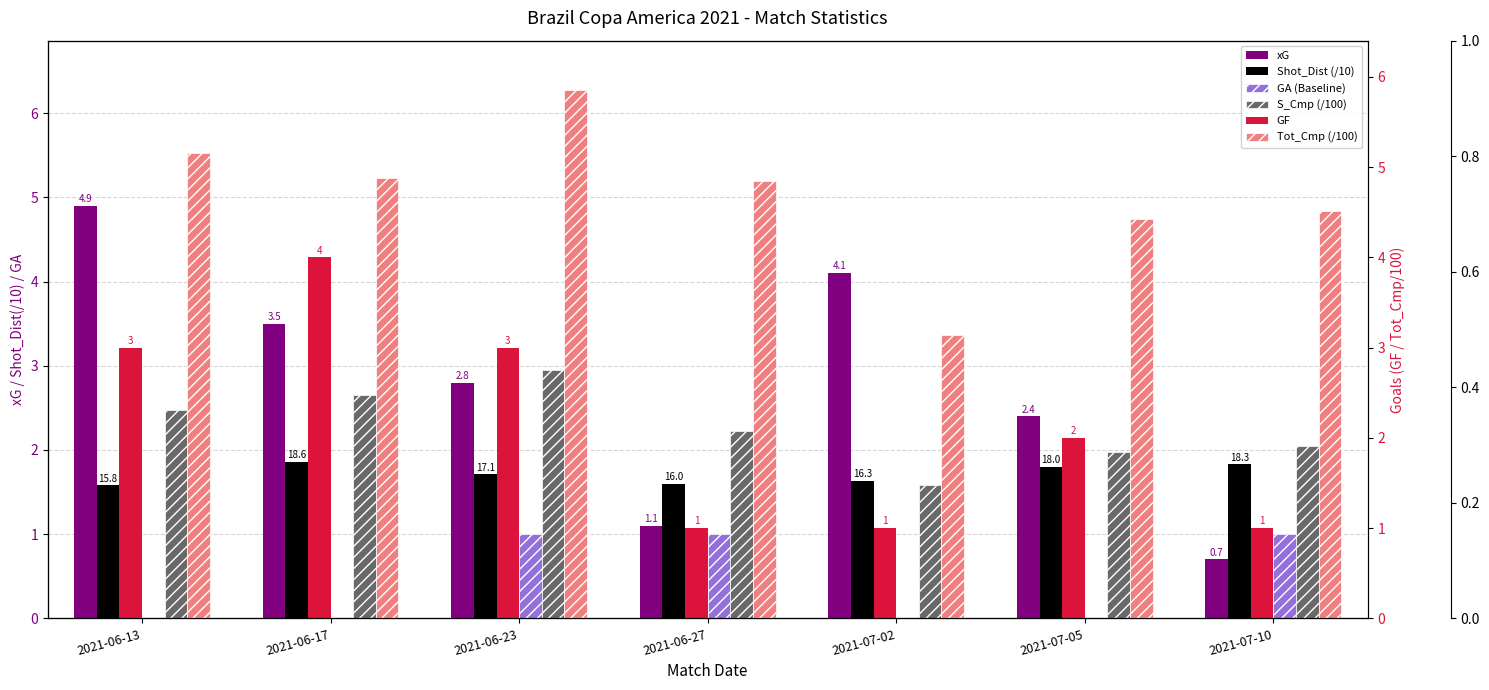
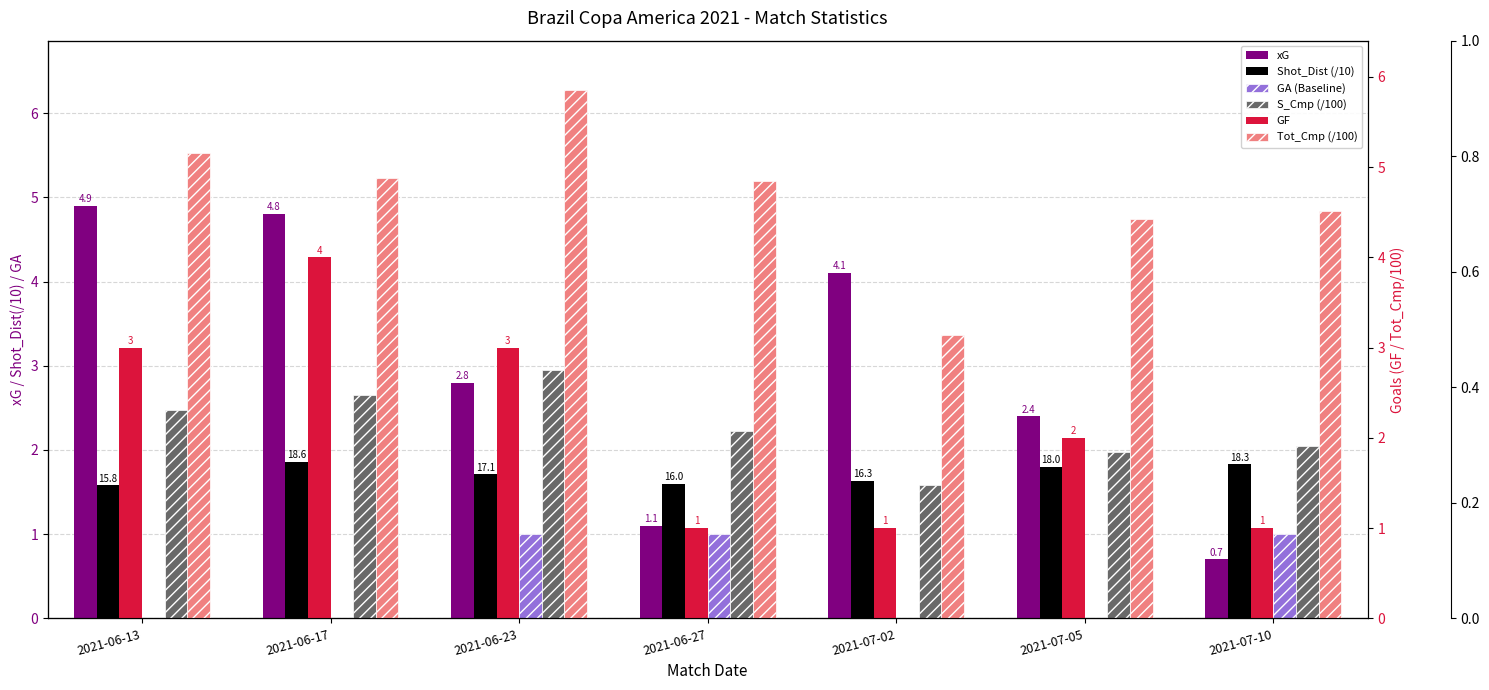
xG, 2021-06-17: 3.5 -> 4.8
